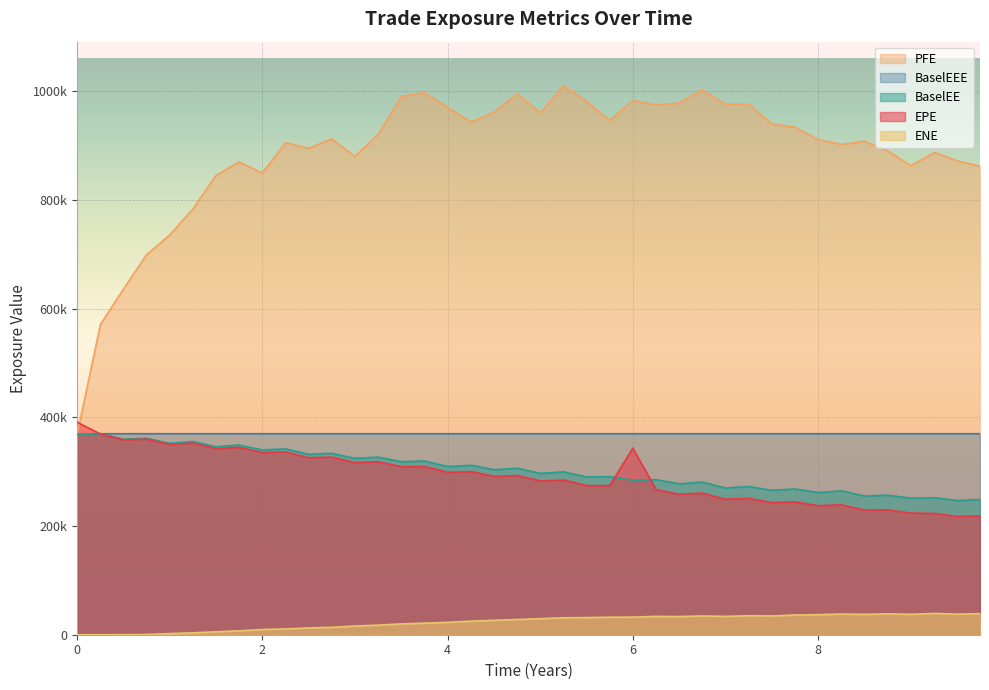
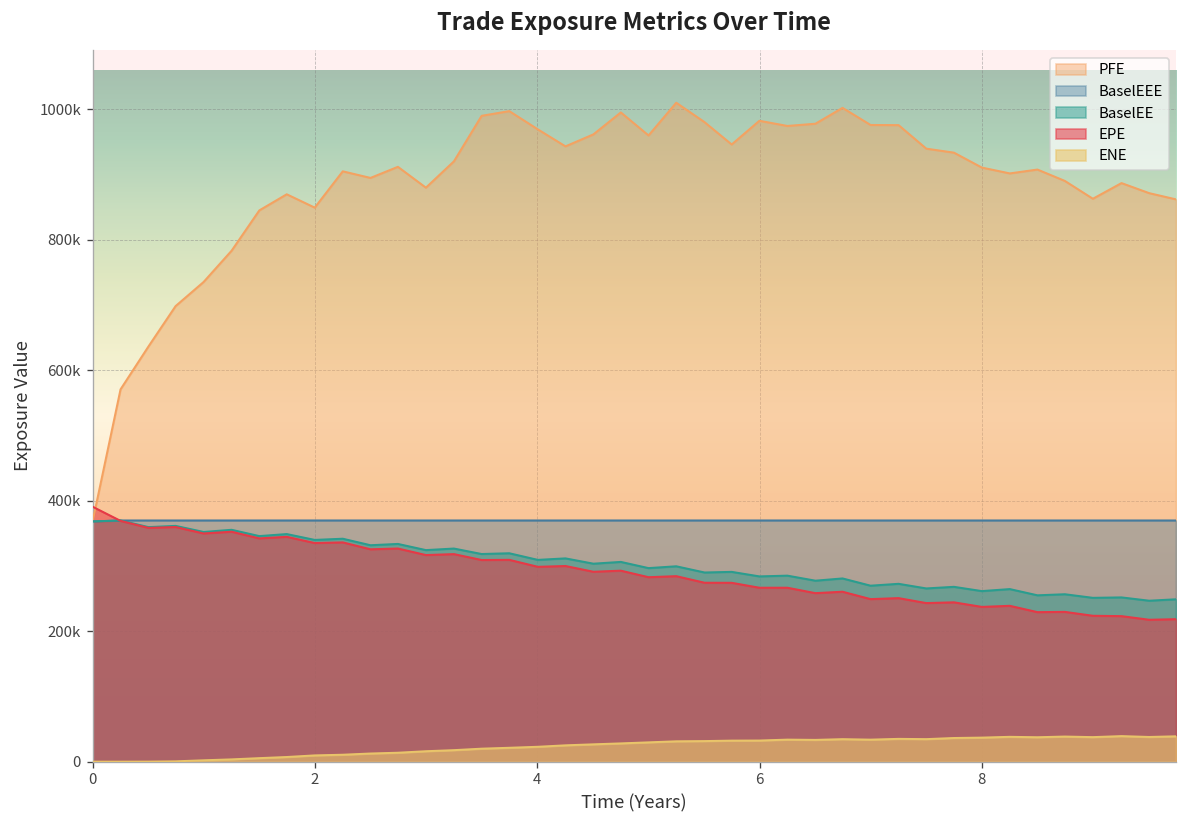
EPE, 6: 340000 -> 270000
